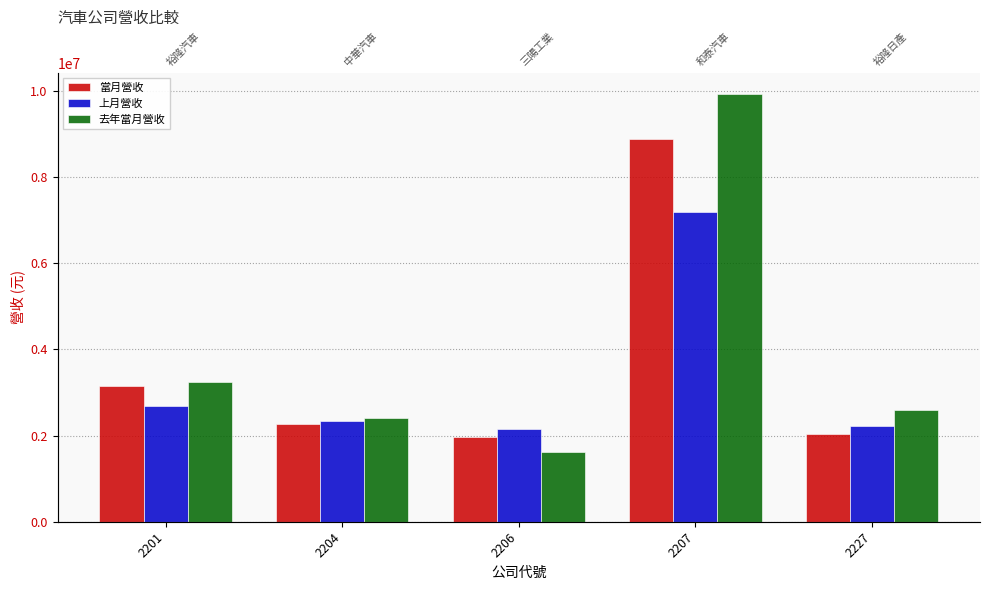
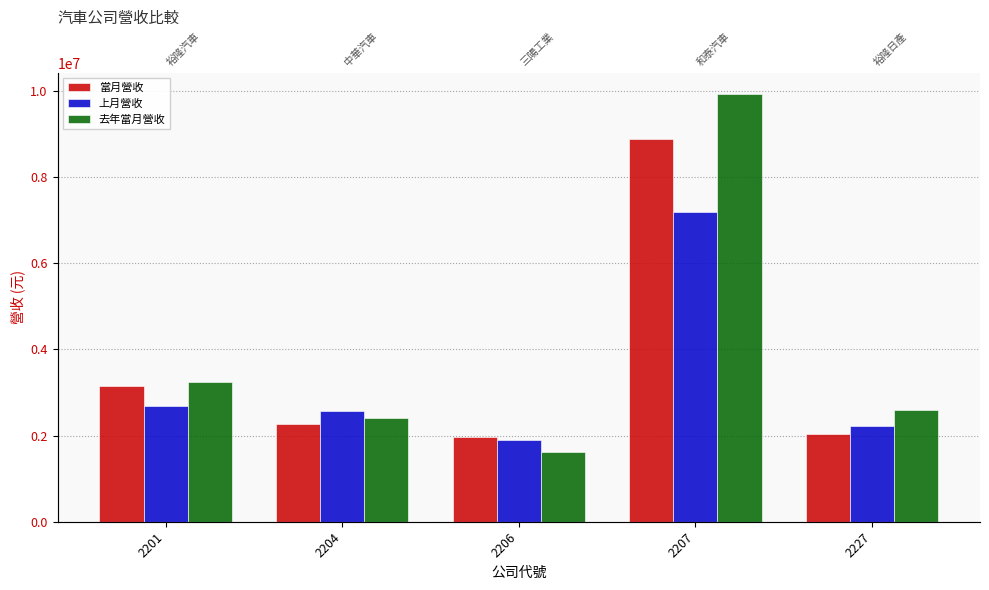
上月營收, 2204: 2300000 -> 2600000
上月營收, 2206: 2200000 -> 1900000
